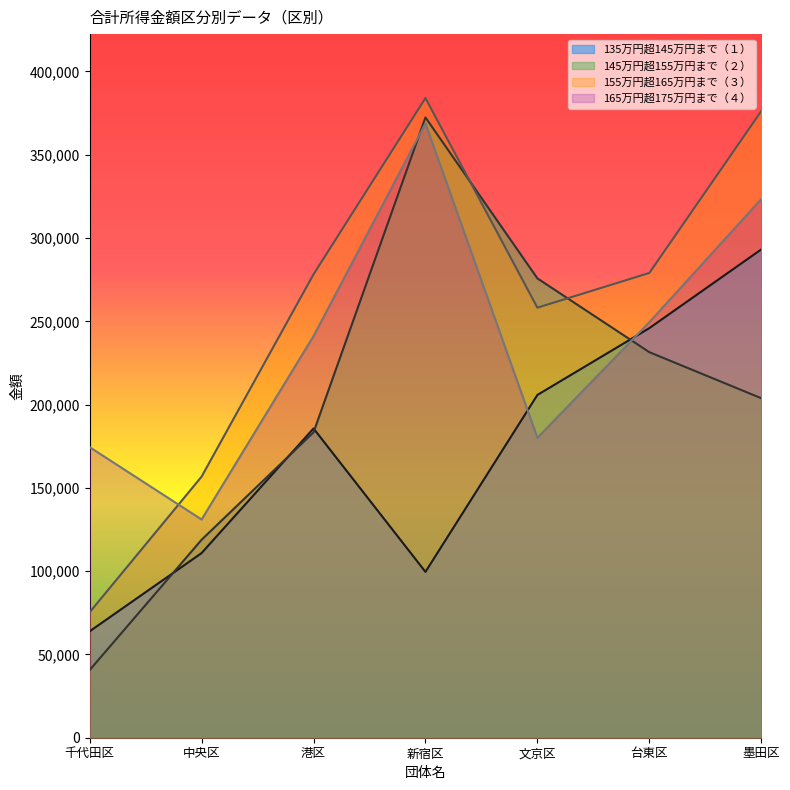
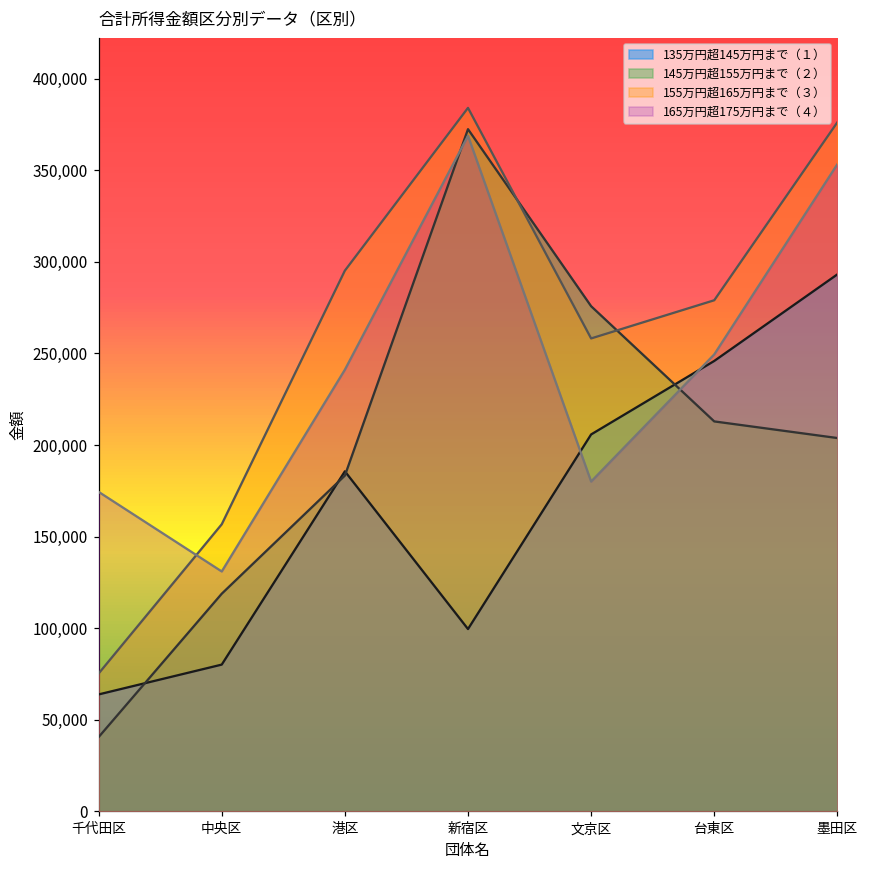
135万円超145万円まで（１）, 中央区: 111,000 -> 80,000
155万円超165万円まで（３）, 港区: 278,000 -> 295,000
145万円超155万円まで（２）, 台東区: 231,000 -> 213,000
165万円超175万円まで（４）, 墨田区: 323,000 -> 353,000
